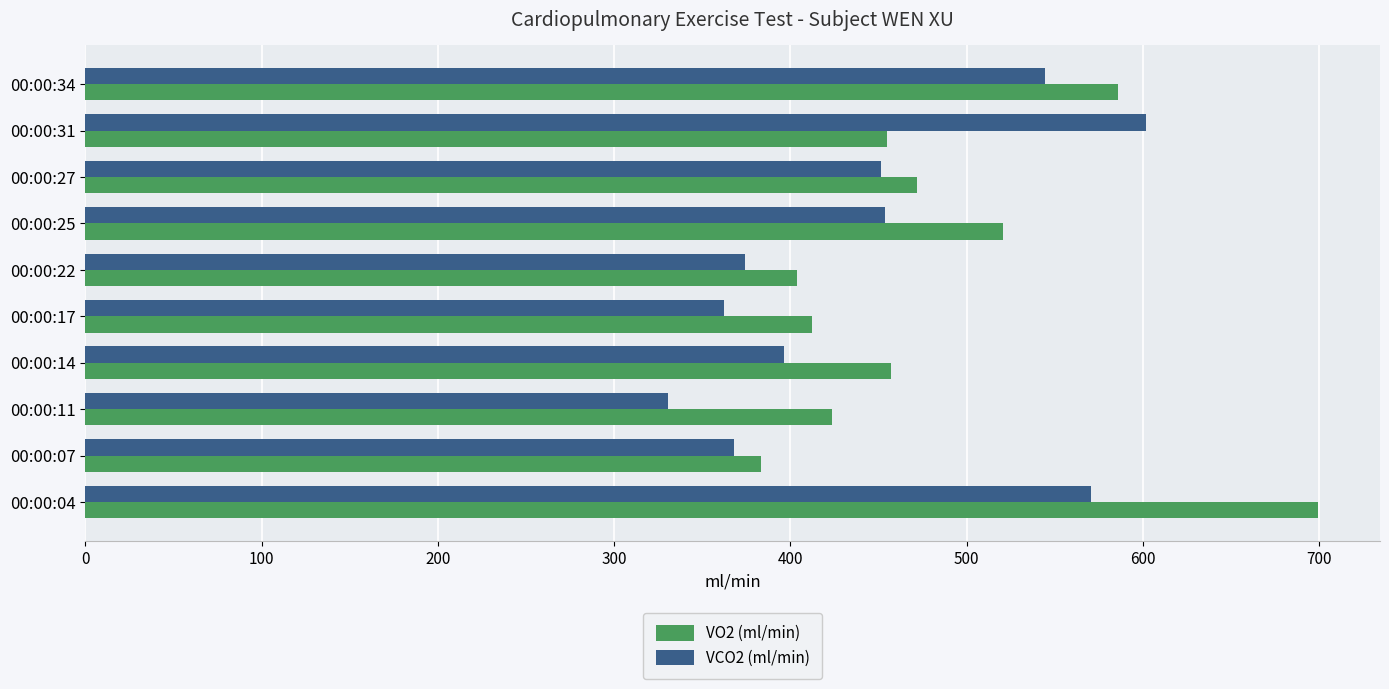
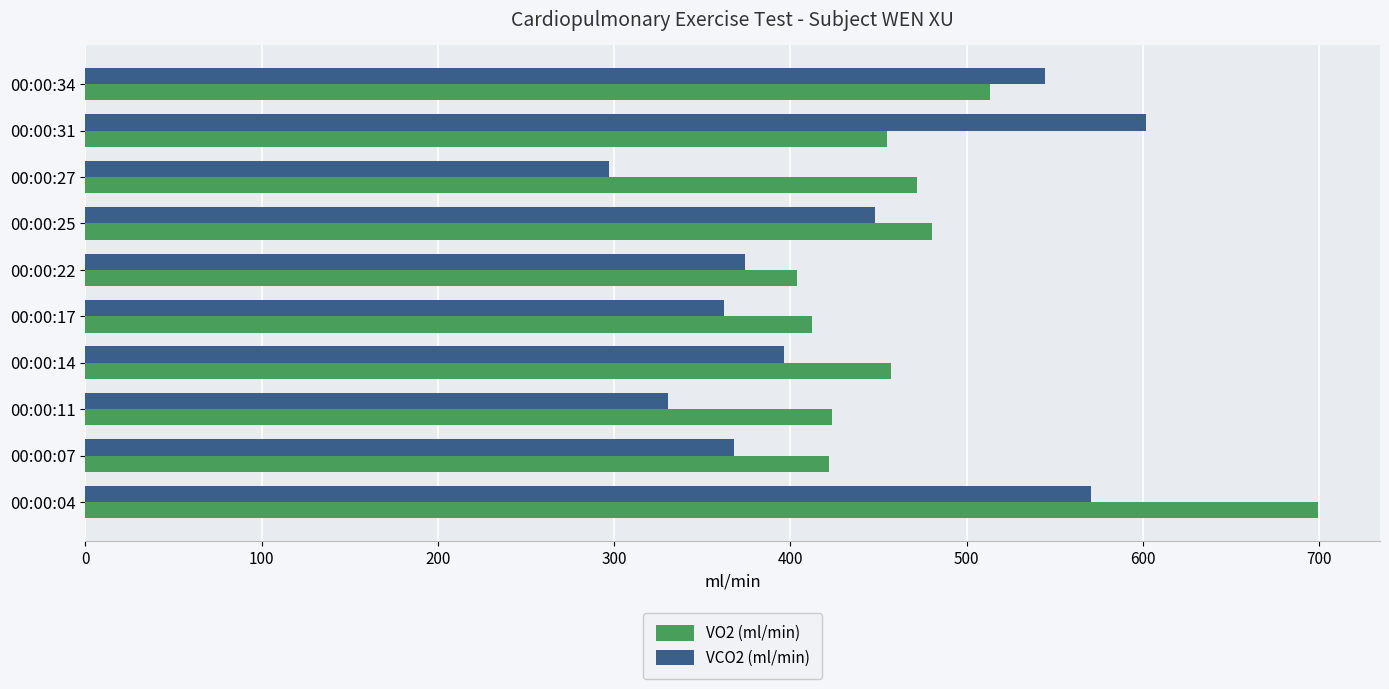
VO2 (ml/min), 00:00:34: 586 -> 513
VCO2 (ml/min), 00:00:27: 451 -> 297
VCO2 (ml/min), 00:00:25: 454 -> 448
VO2 (ml/min), 00:00:25: 521 -> 480
VO2 (ml/min), 00:00:07: 383 -> 422
